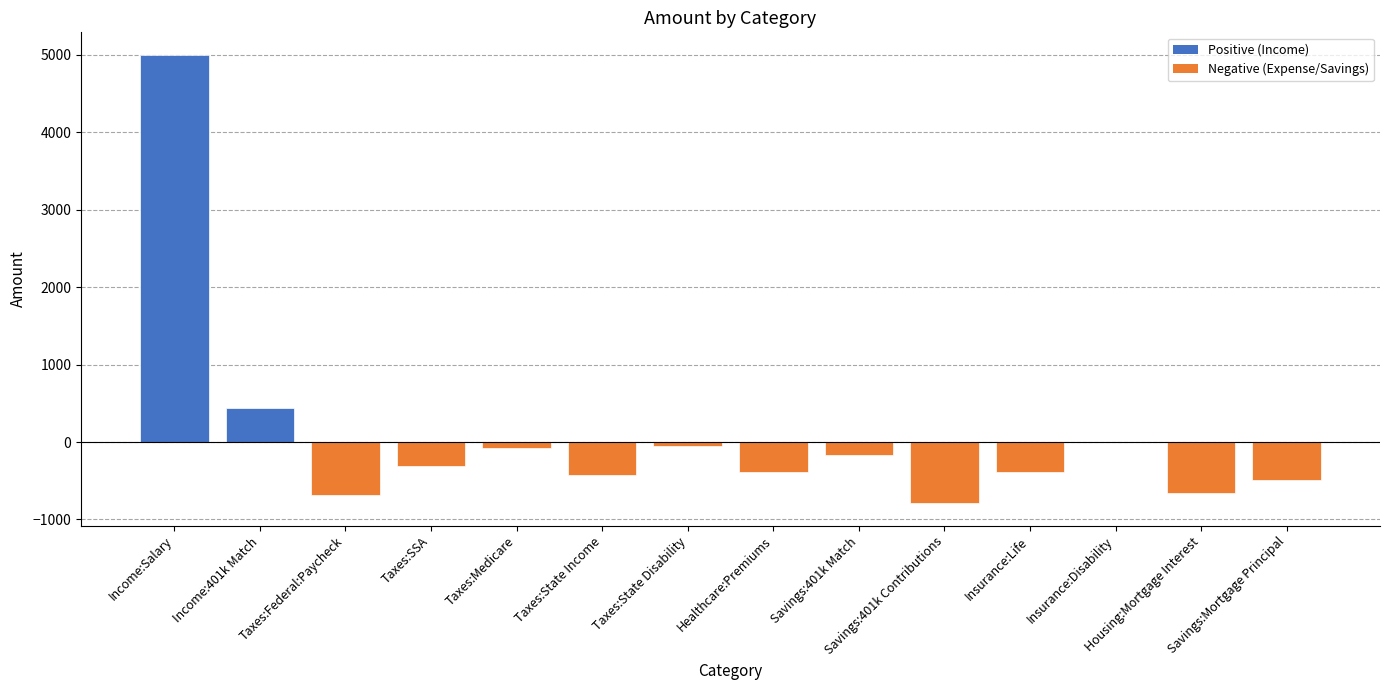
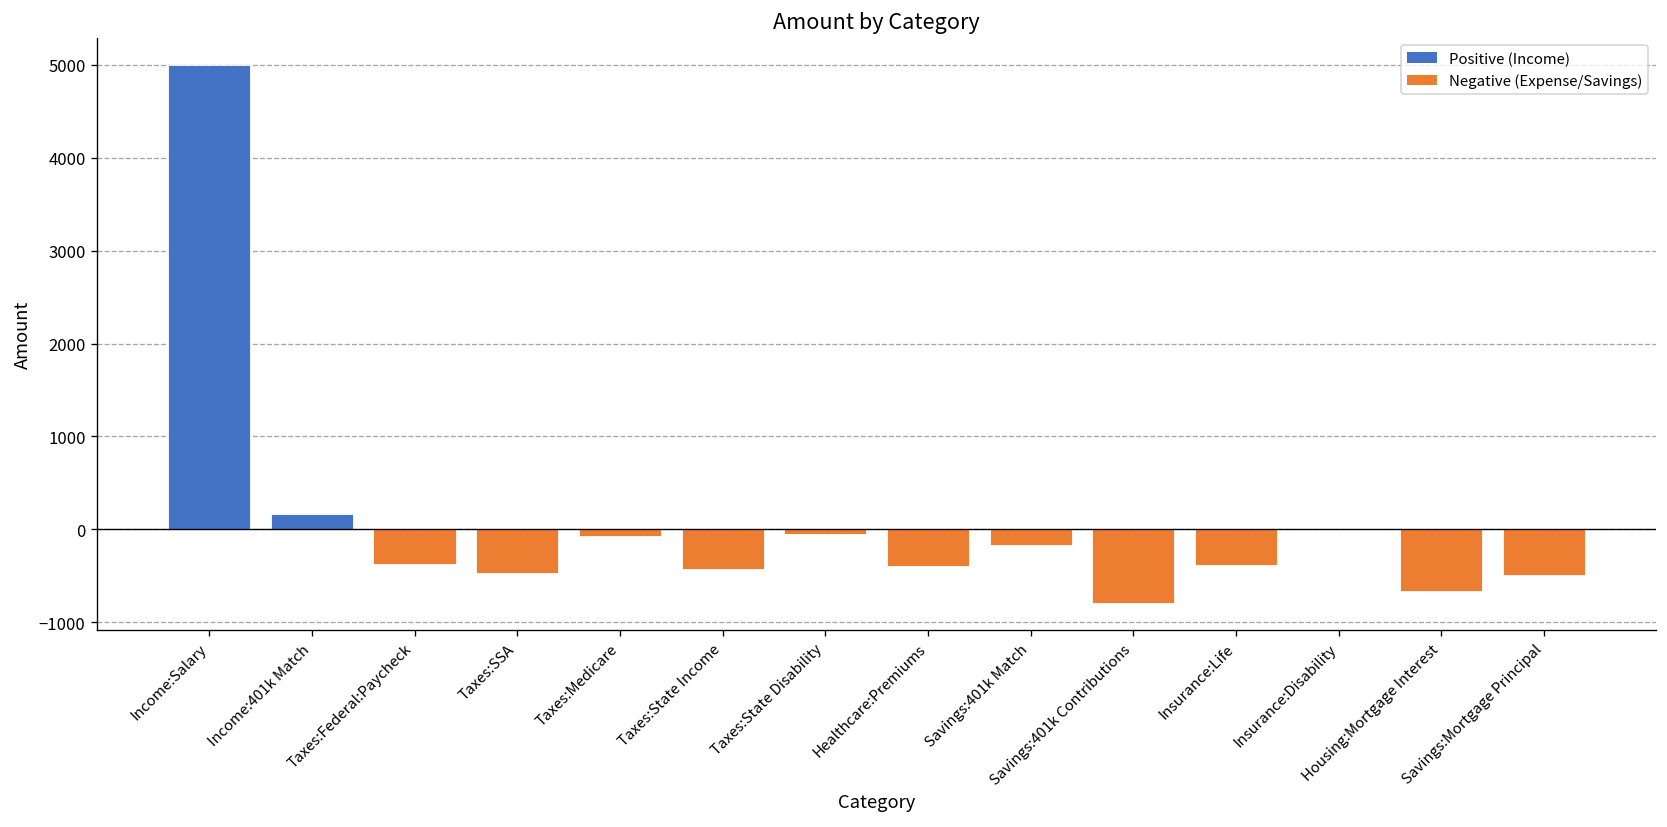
Income:401k Match: 400 -> 200
Taxes:Federal:Paycheck: -700 -> -400
Taxes:SSA: -300 -> -500
